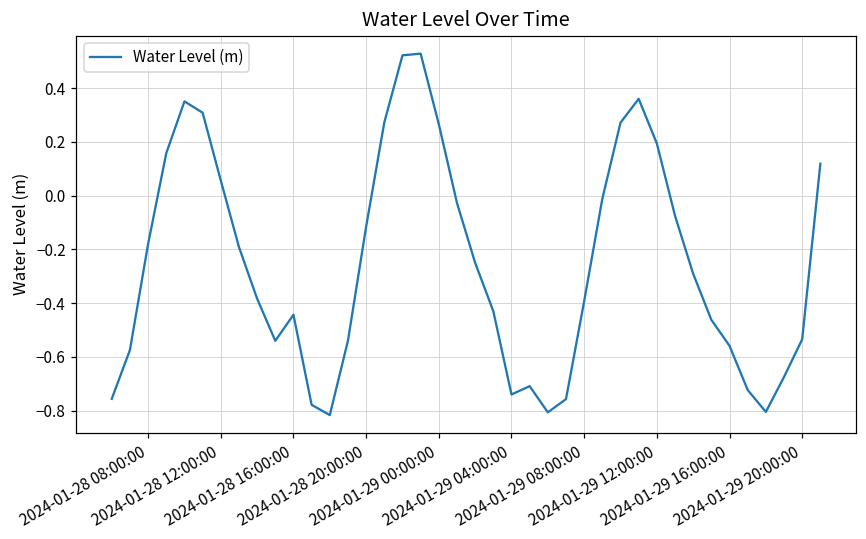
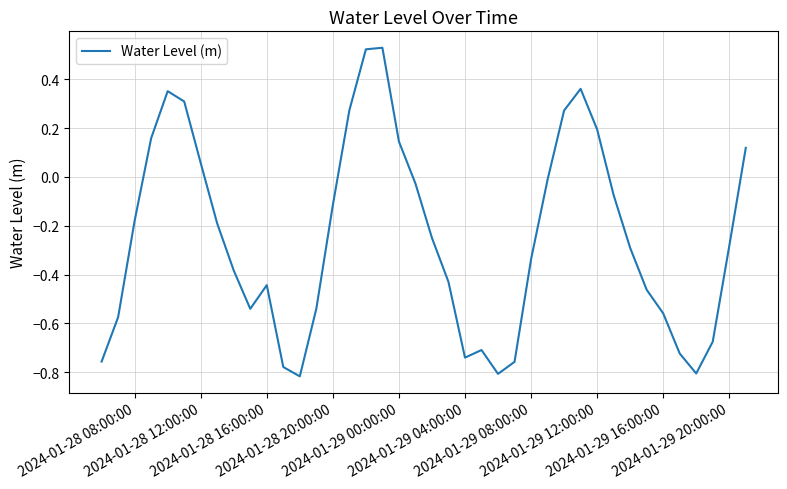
2024-01-29 00:00:00: 0.27 -> 0.15
2024-01-29 08:00:00: -0.39 -> -0.34
2024-01-29 20:00:00: -0.53 -> -0.28
